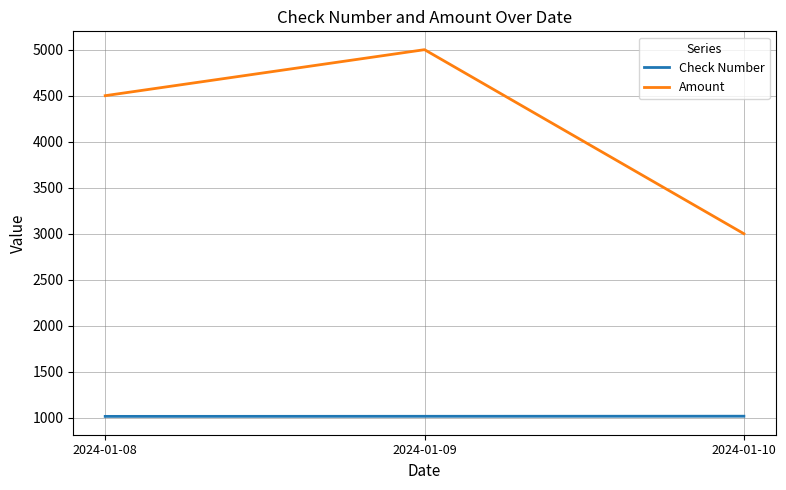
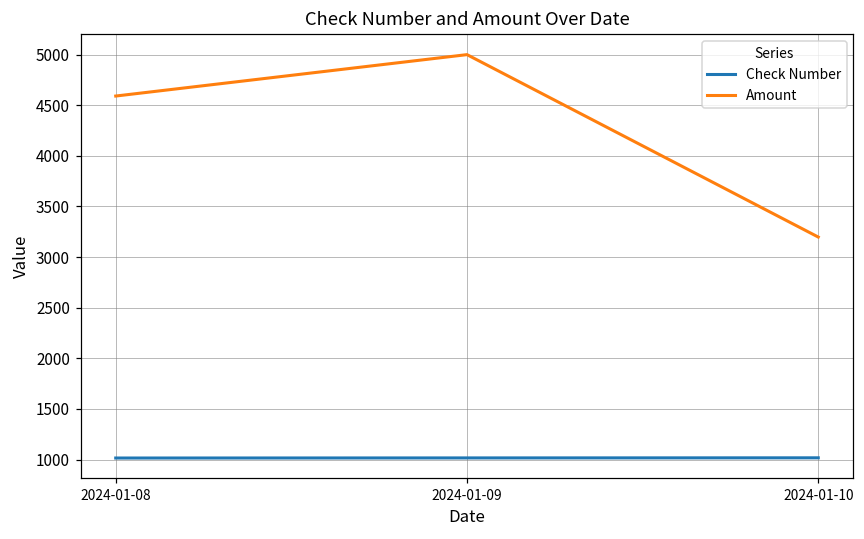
Amount, 2024-01-08: 4500 -> 4600
Amount, 2024-01-10: 3000 -> 3200
